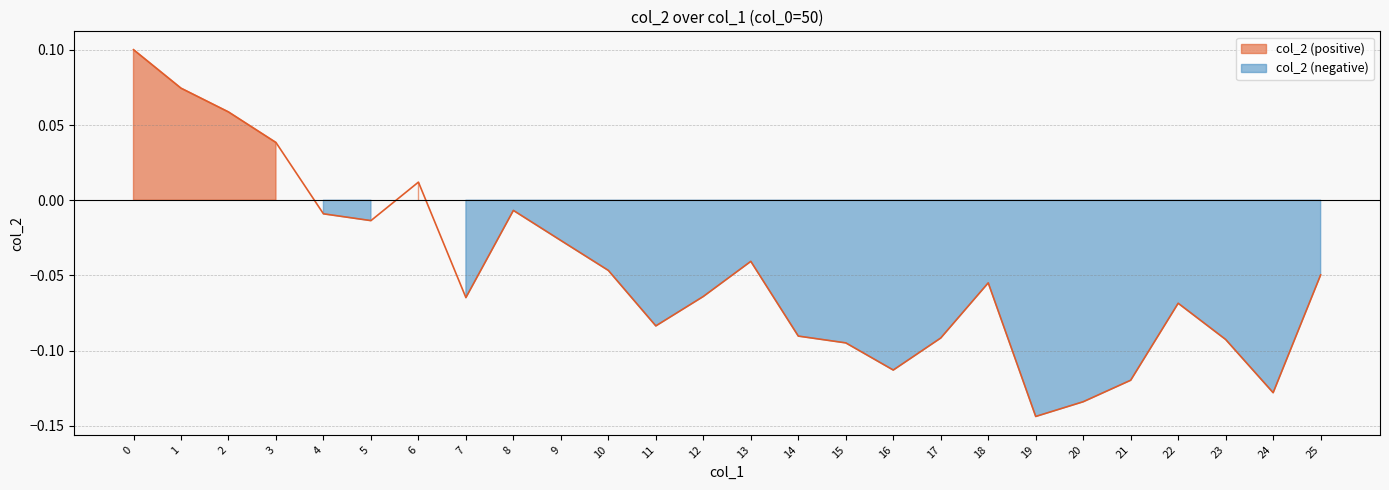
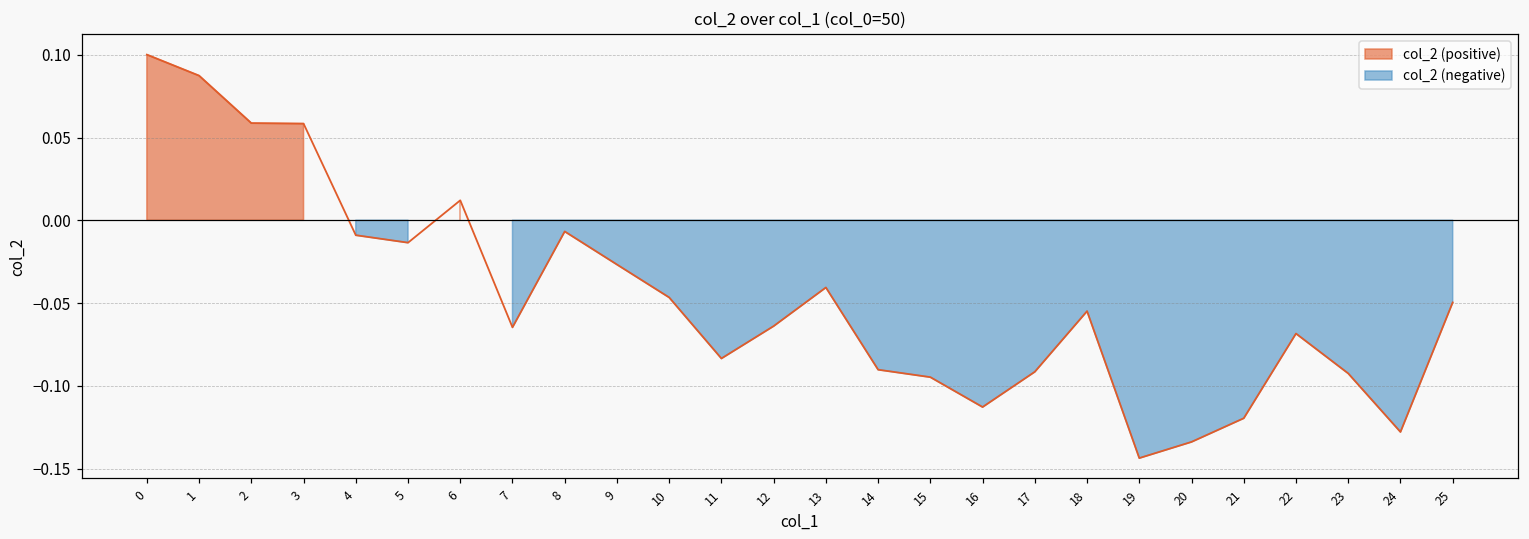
1: 0.074 -> 0.087
3: 0.038 -> 0.058
